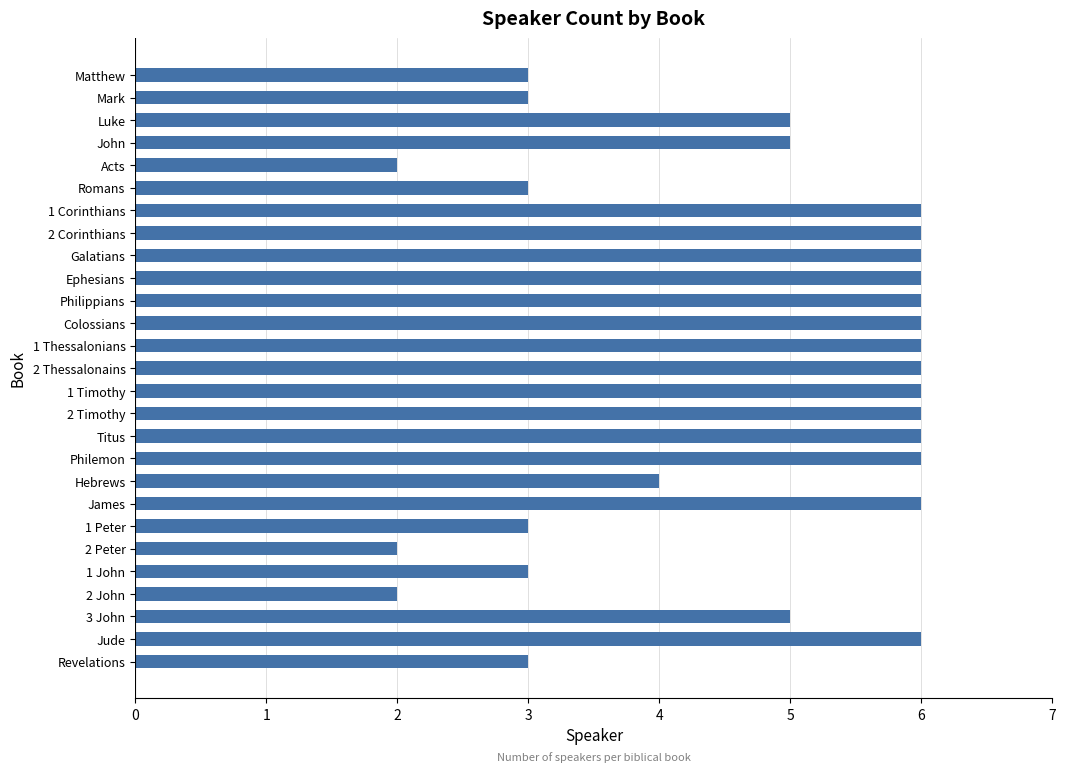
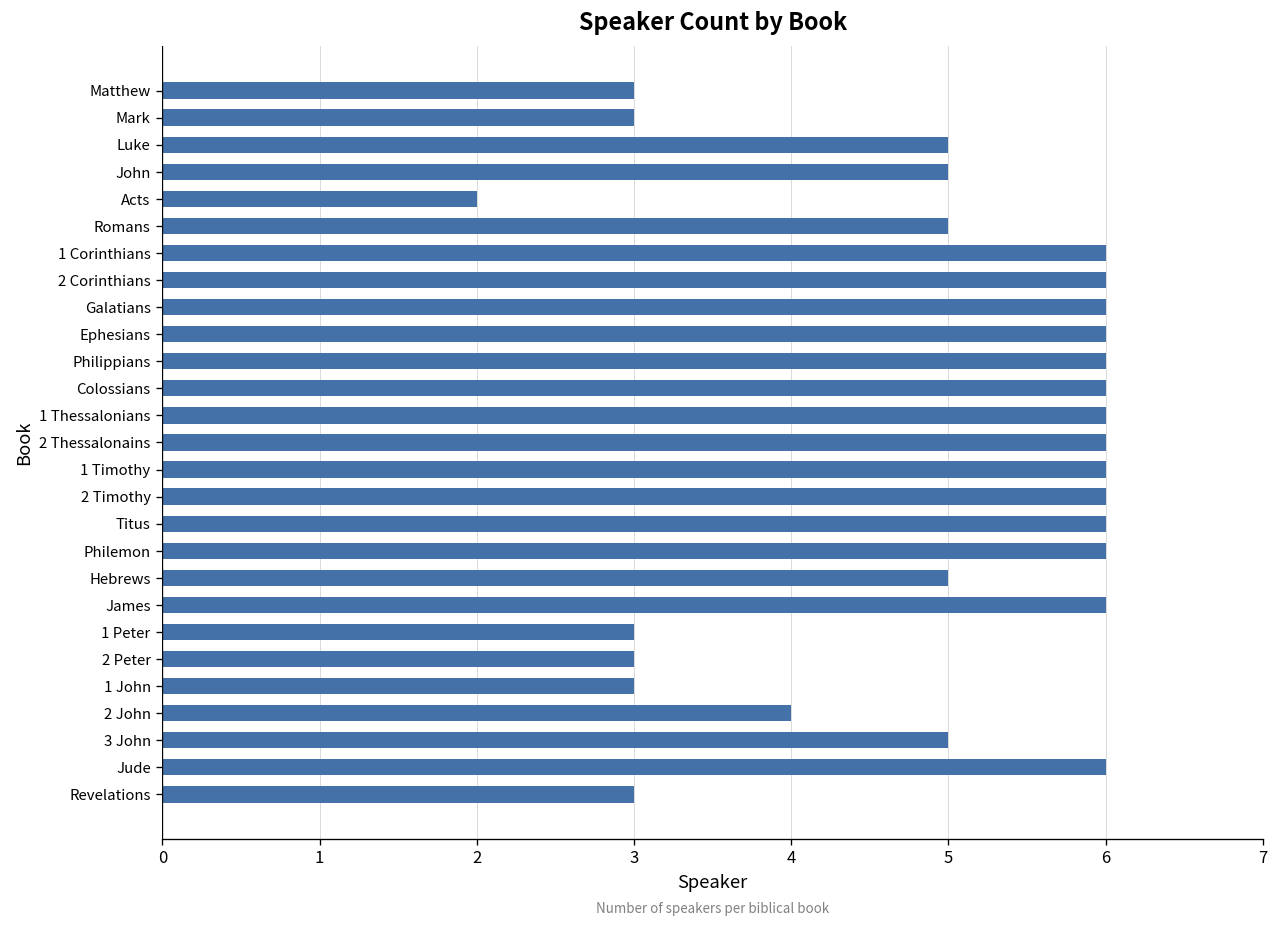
Romans: 3 -> 5
Hebrews: 4 -> 5
2 Peter: 2 -> 3
2 John: 2 -> 4
